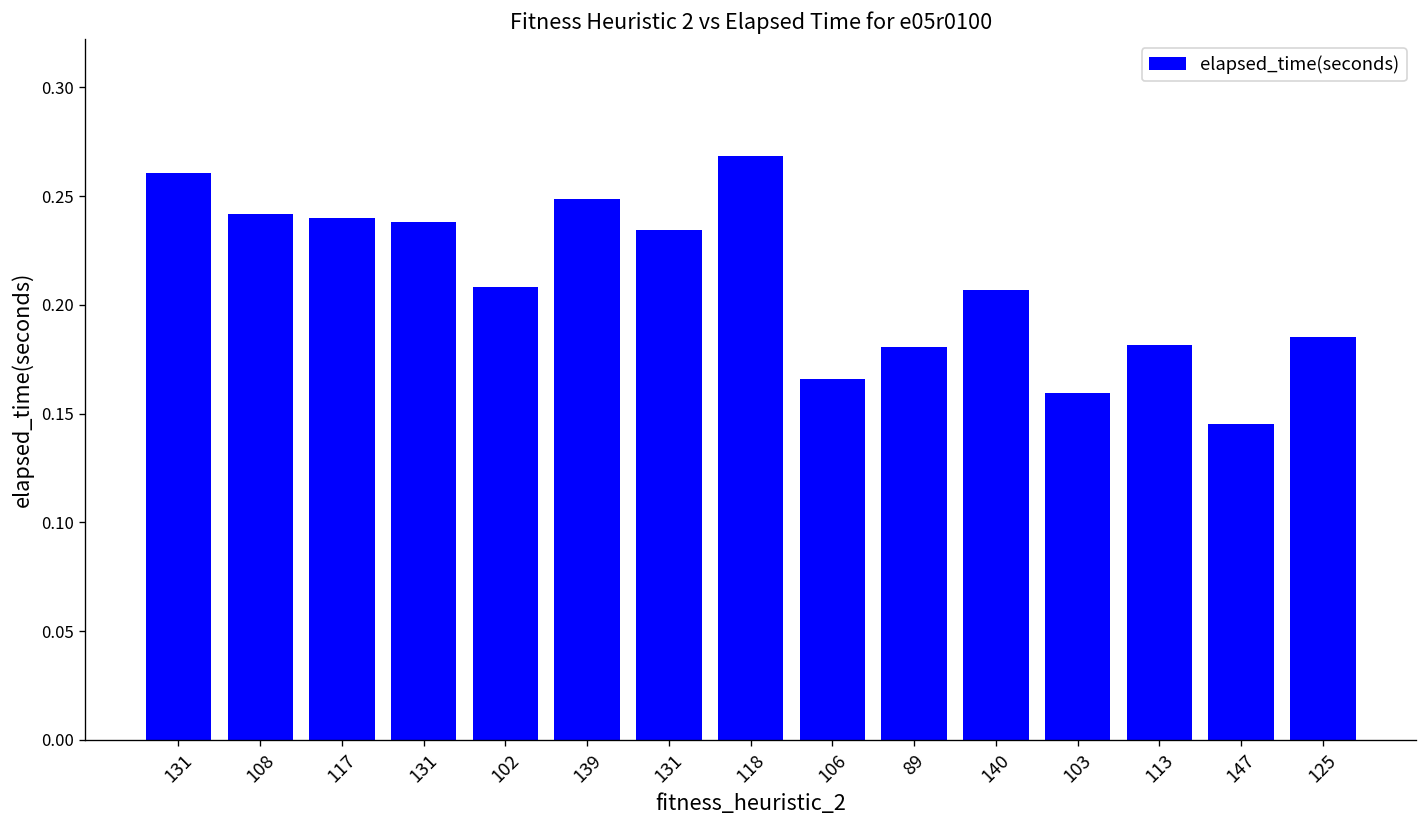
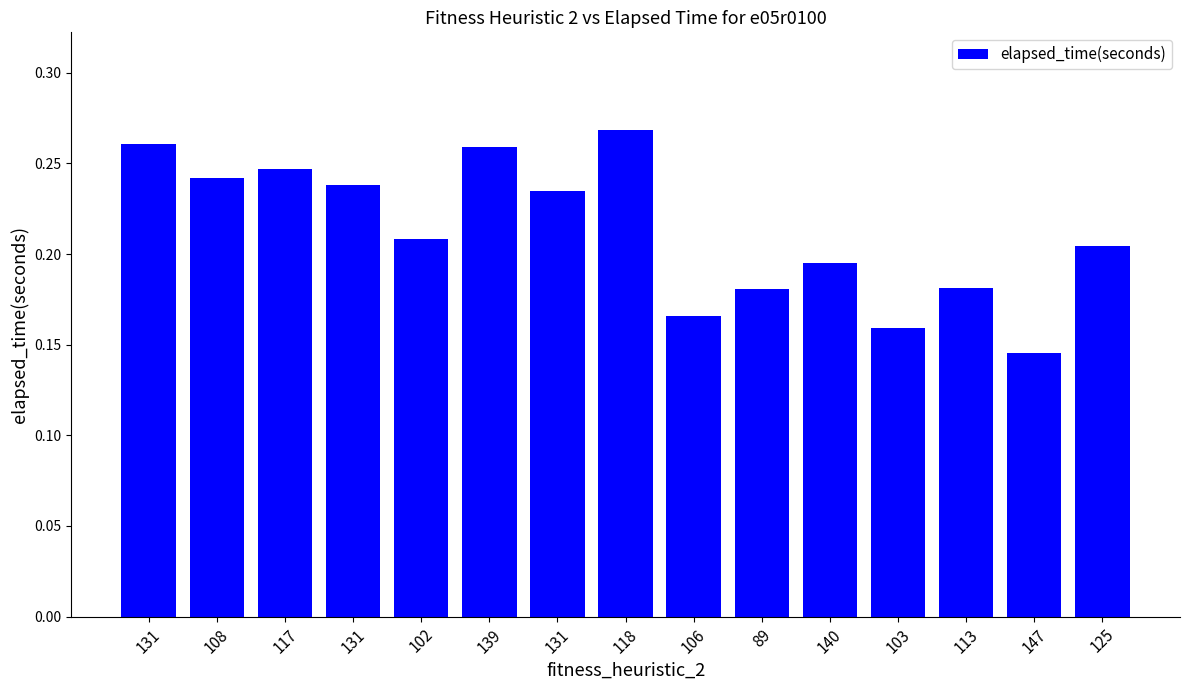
117: 0.240 -> 0.247
139: 0.249 -> 0.259
140: 0.207 -> 0.195
125: 0.185 -> 0.205
